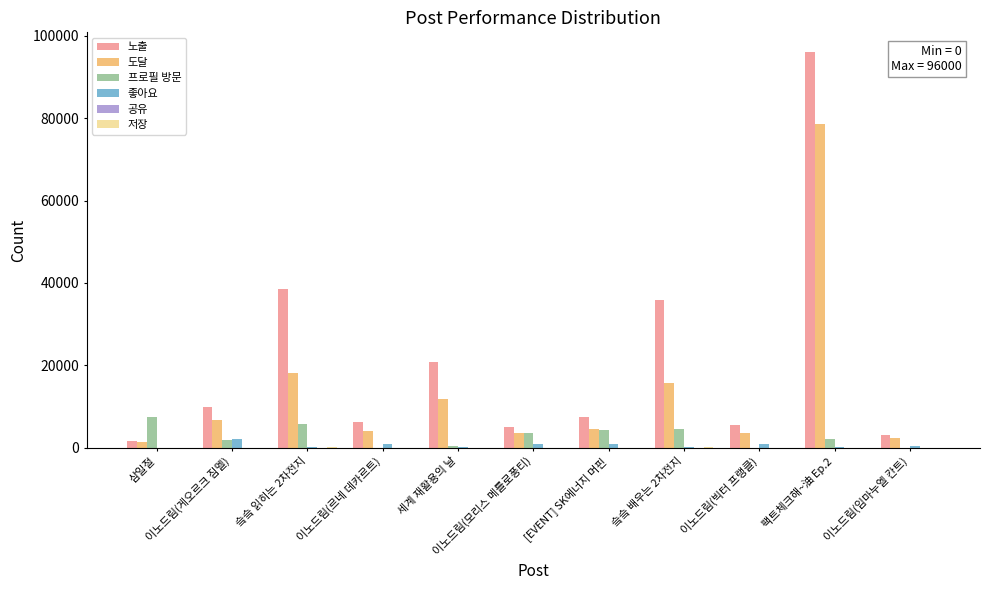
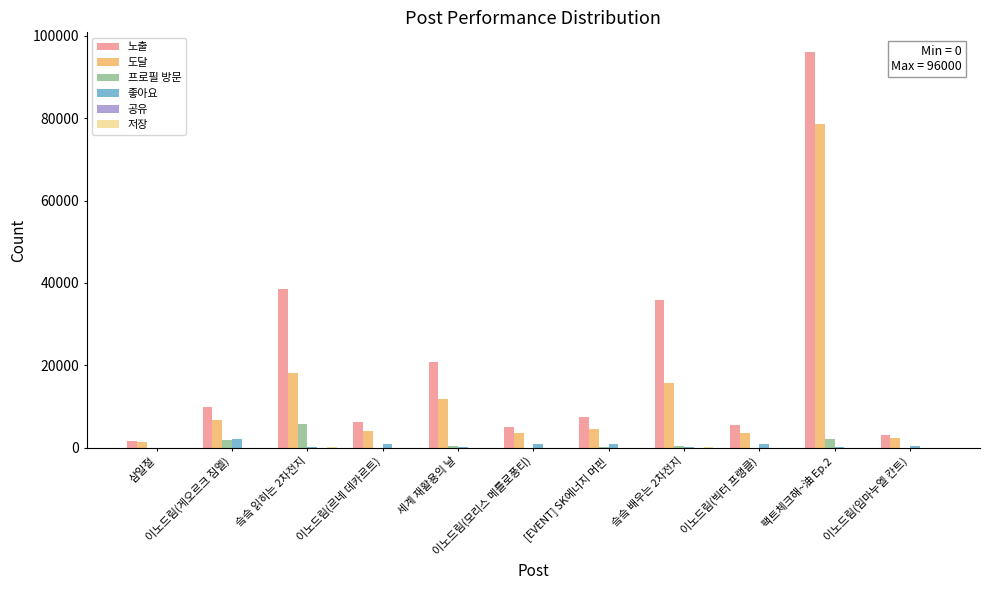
프로필 방문, 삼일절: 7000 -> 0
프로필 방문, 이노드림(모리스 메를로퐁티): 4000 -> 0
프로필 방문, [EVENT] SK에너지 머핀: 4000 -> 0
프로필 방문, 슼슼 배우는 2차전지: 5000 -> 0
